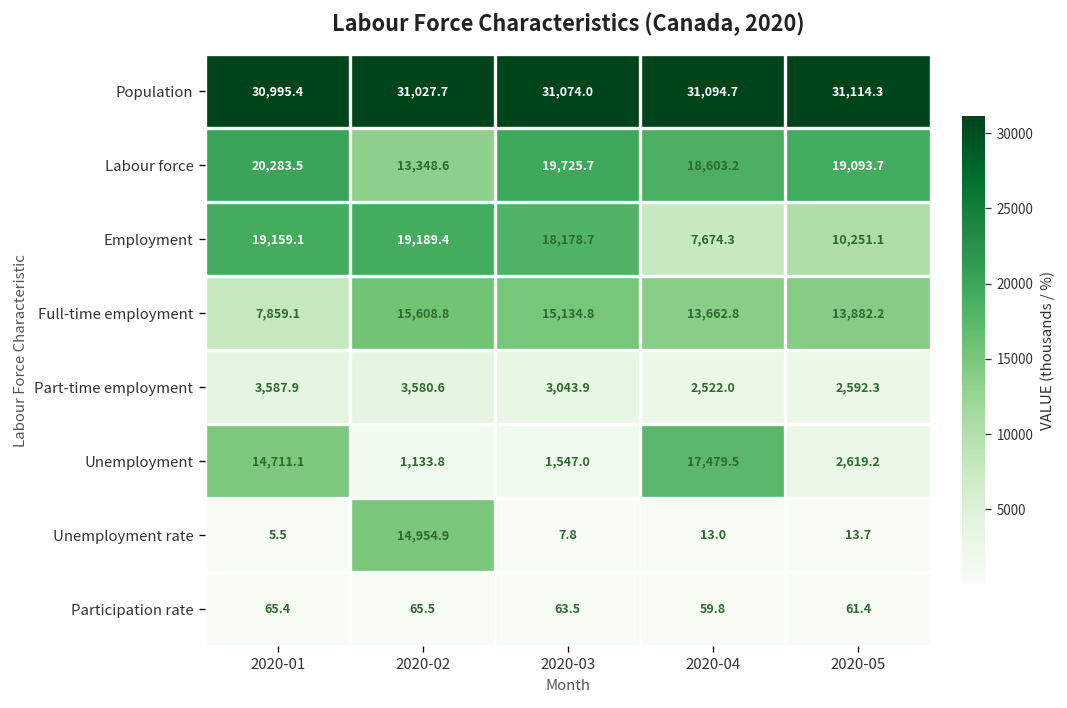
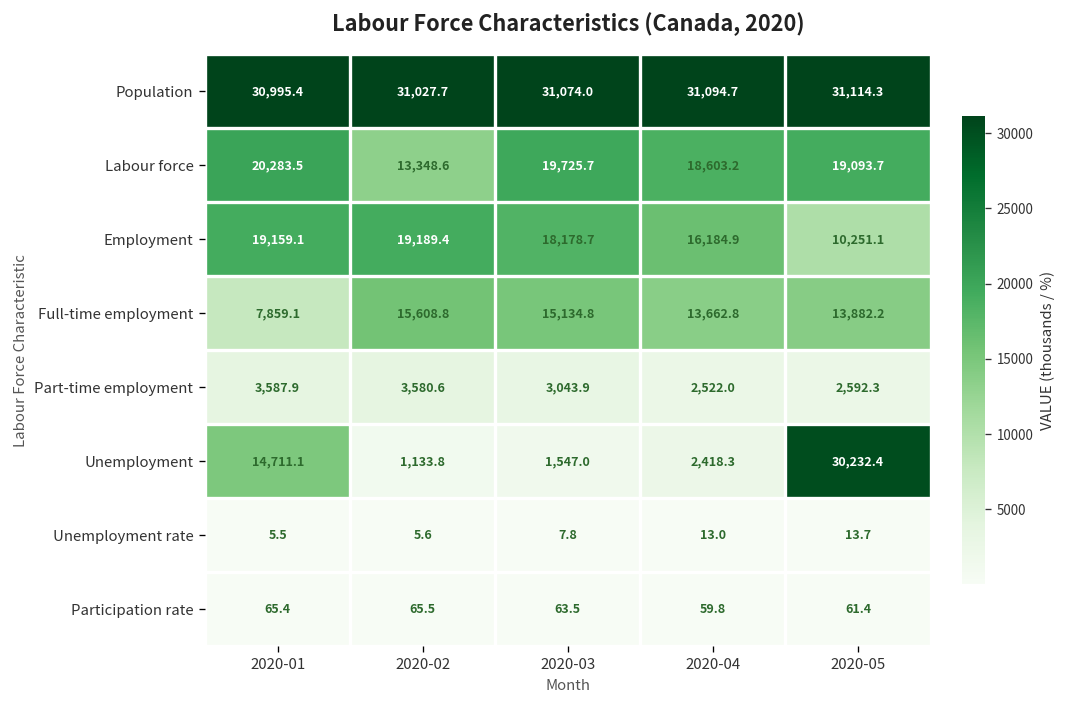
Employment, 2020-04: 7,674.3 -> 16,184.9
Unemployment, 2020-04: 17,479.5 -> 2,418.3
Unemployment, 2020-05: 2,619.2 -> 30,232.4
Unemployment rate, 2020-02: 14,954.9 -> 5.6
